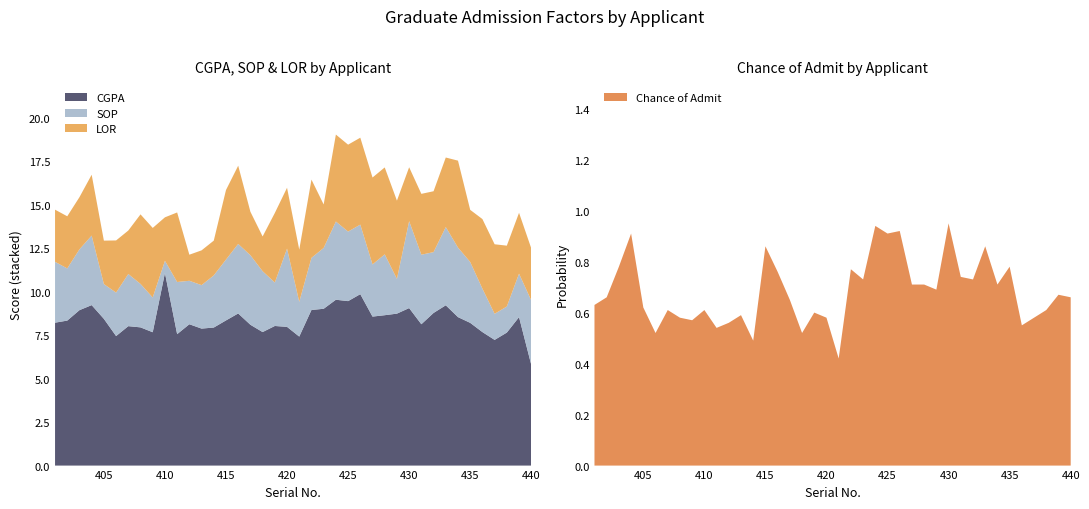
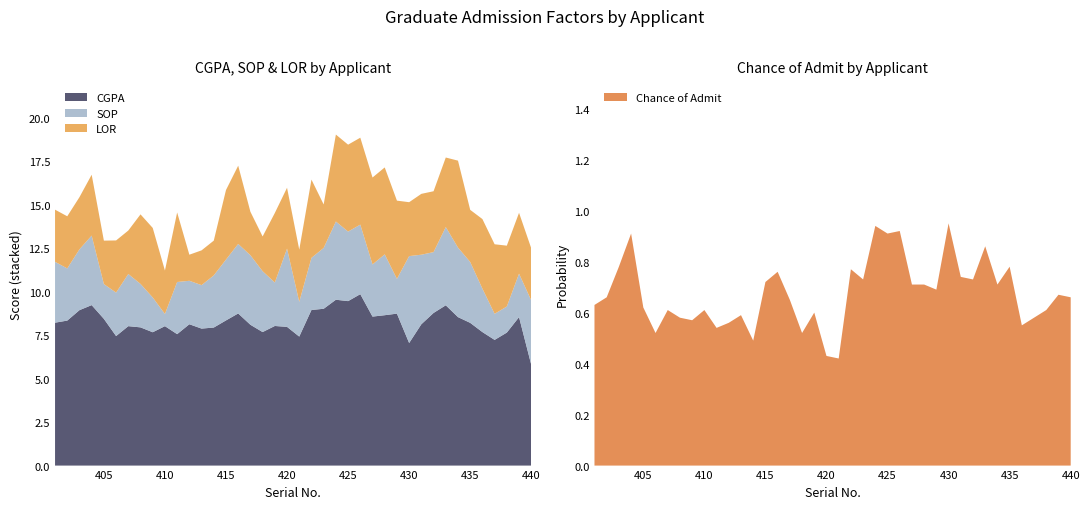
CGPA, SOP & LOR by Applicant, CGPA, 410: 11.1 -> 8.0
CGPA, SOP & LOR by Applicant, CGPA, 430: 9.1 -> 7.1
Chance of Admit by Applicant, 415: 0.86 -> 0.72
Chance of Admit by Applicant, 420: 0.58 -> 0.43
